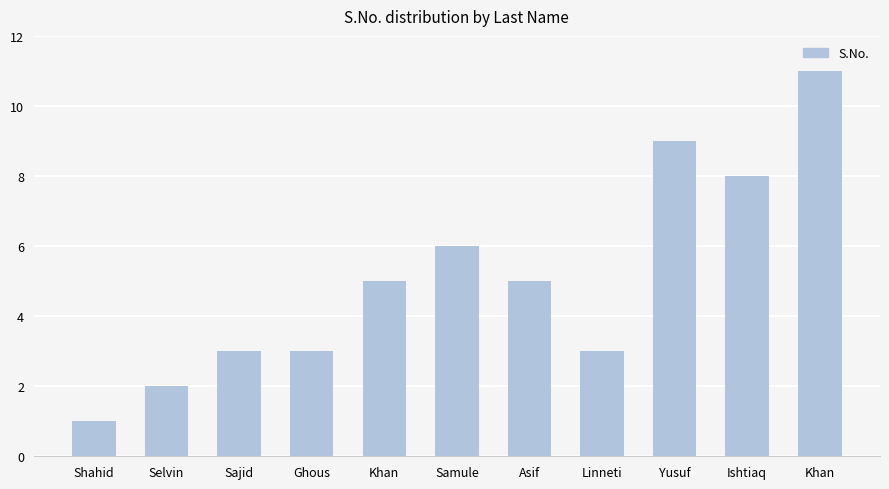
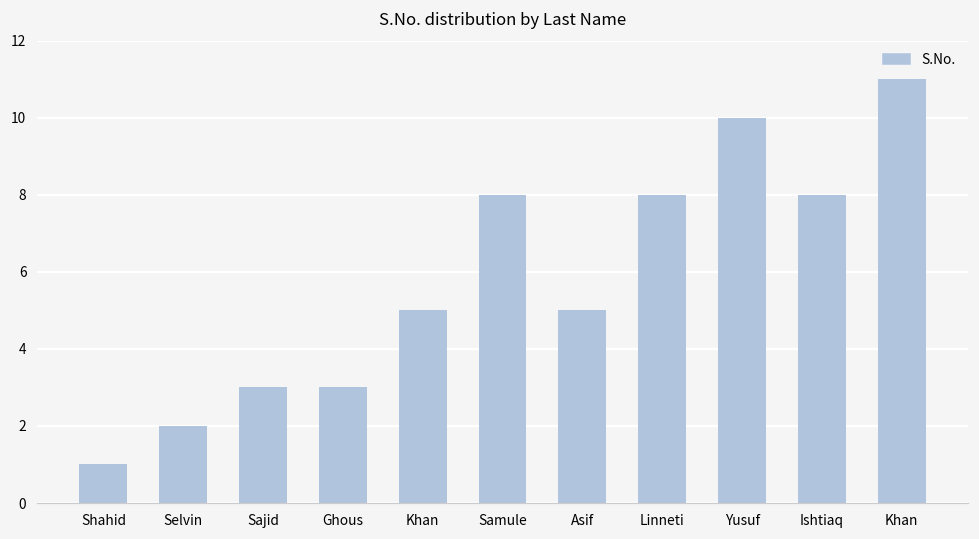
Samule: 6 -> 8
Linneti: 3 -> 8
Yusuf: 9 -> 10
